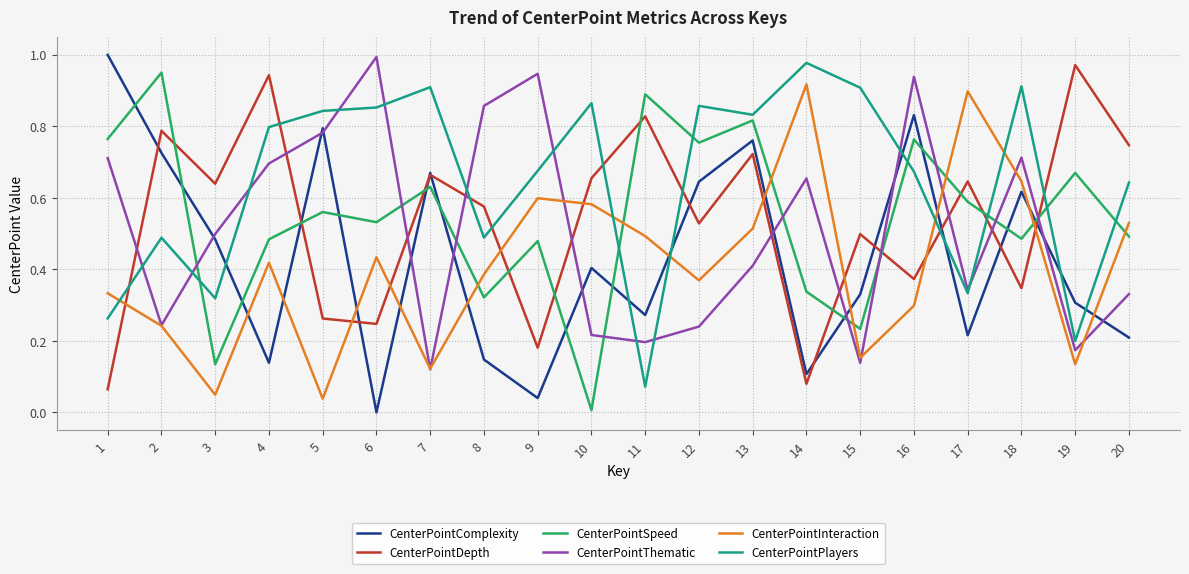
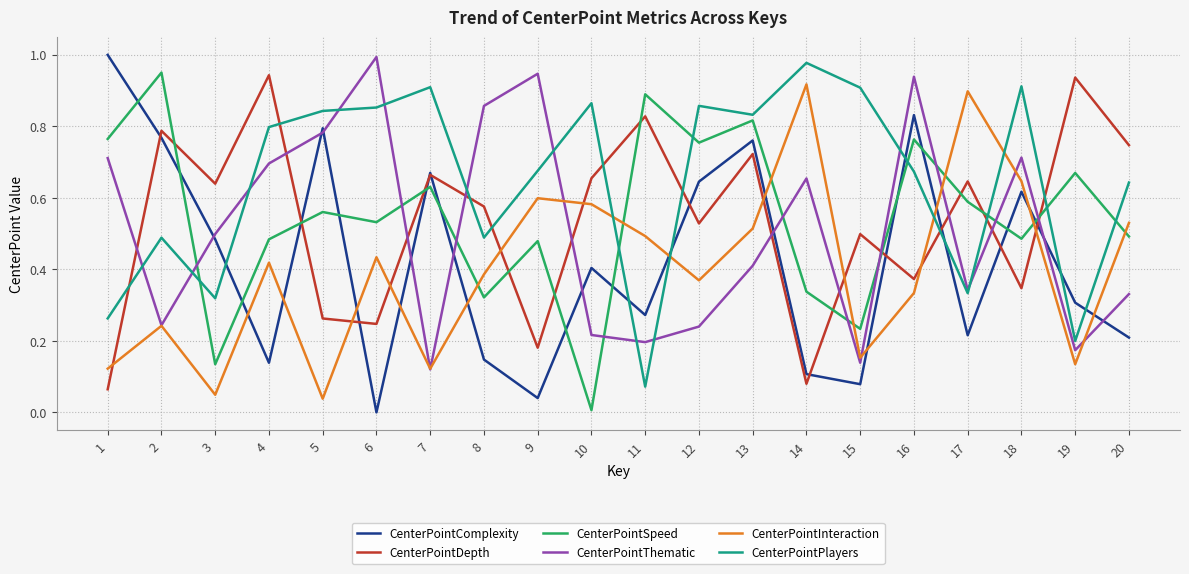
CenterPointInteraction, 1: 0.33 -> 0.12
CenterPointComplexity, 2: 0.73 -> 0.77
CenterPointComplexity, 15: 0.33 -> 0.08
CenterPointInteraction, 16: 0.30 -> 0.33
CenterPointDepth, 19: 0.97 -> 0.94
